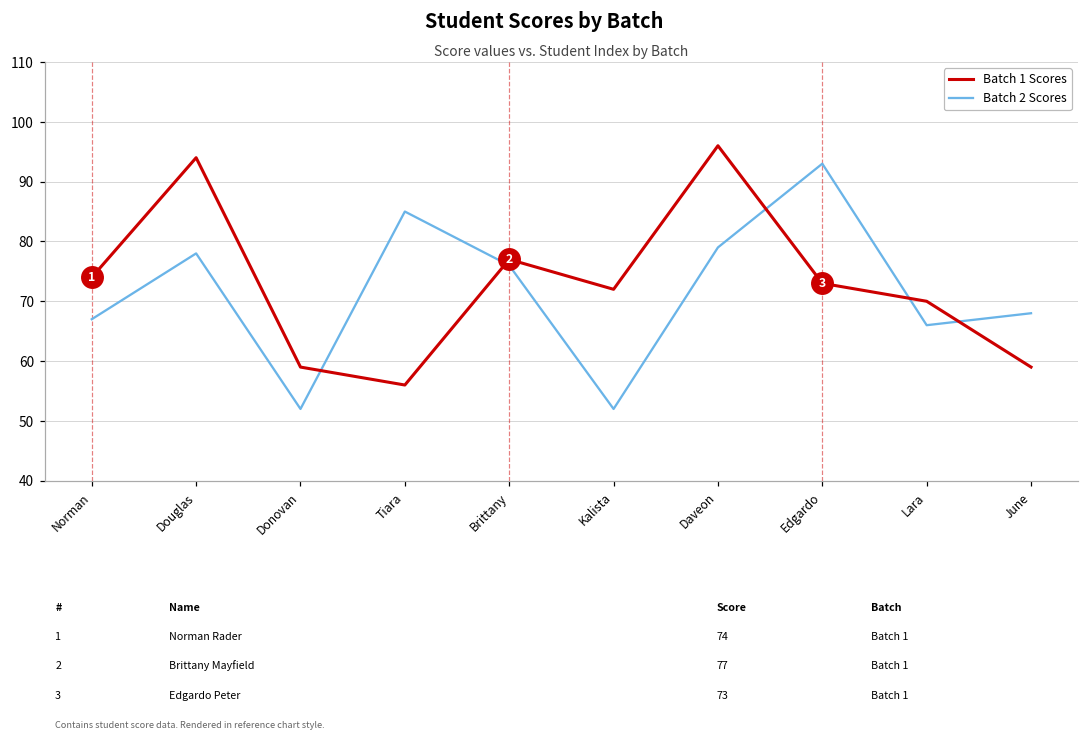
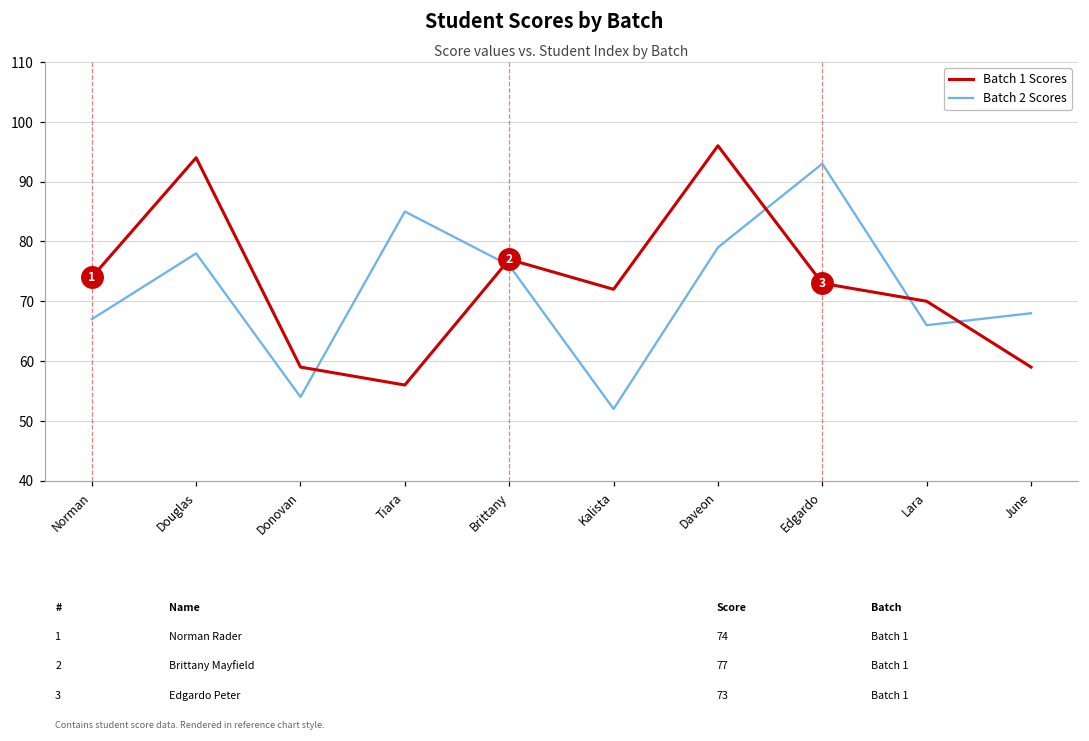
Batch 2 Scores, Donovan: 52 -> 54
